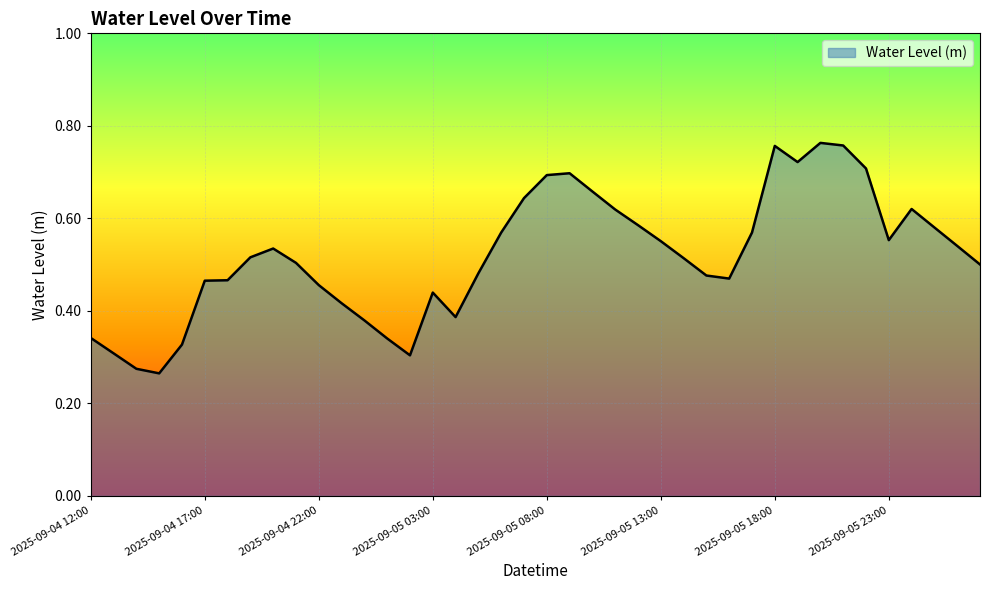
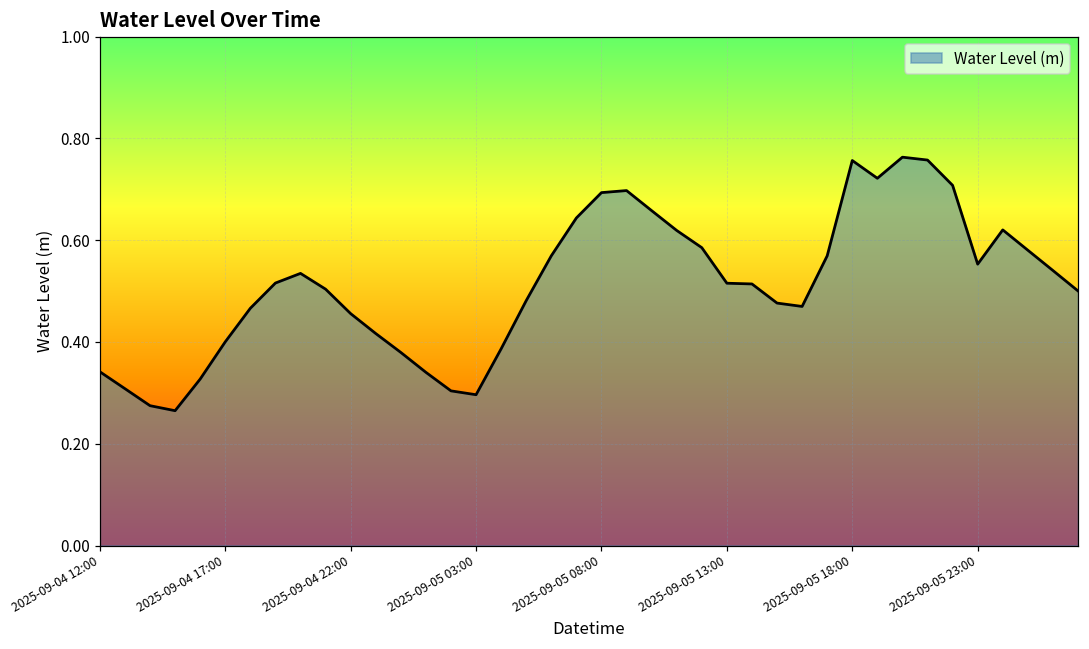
2025-09-04 17:00: 0.47 -> 0.40
2025-09-05 03:00: 0.44 -> 0.30
2025-09-05 13:00: 0.55 -> 0.52
